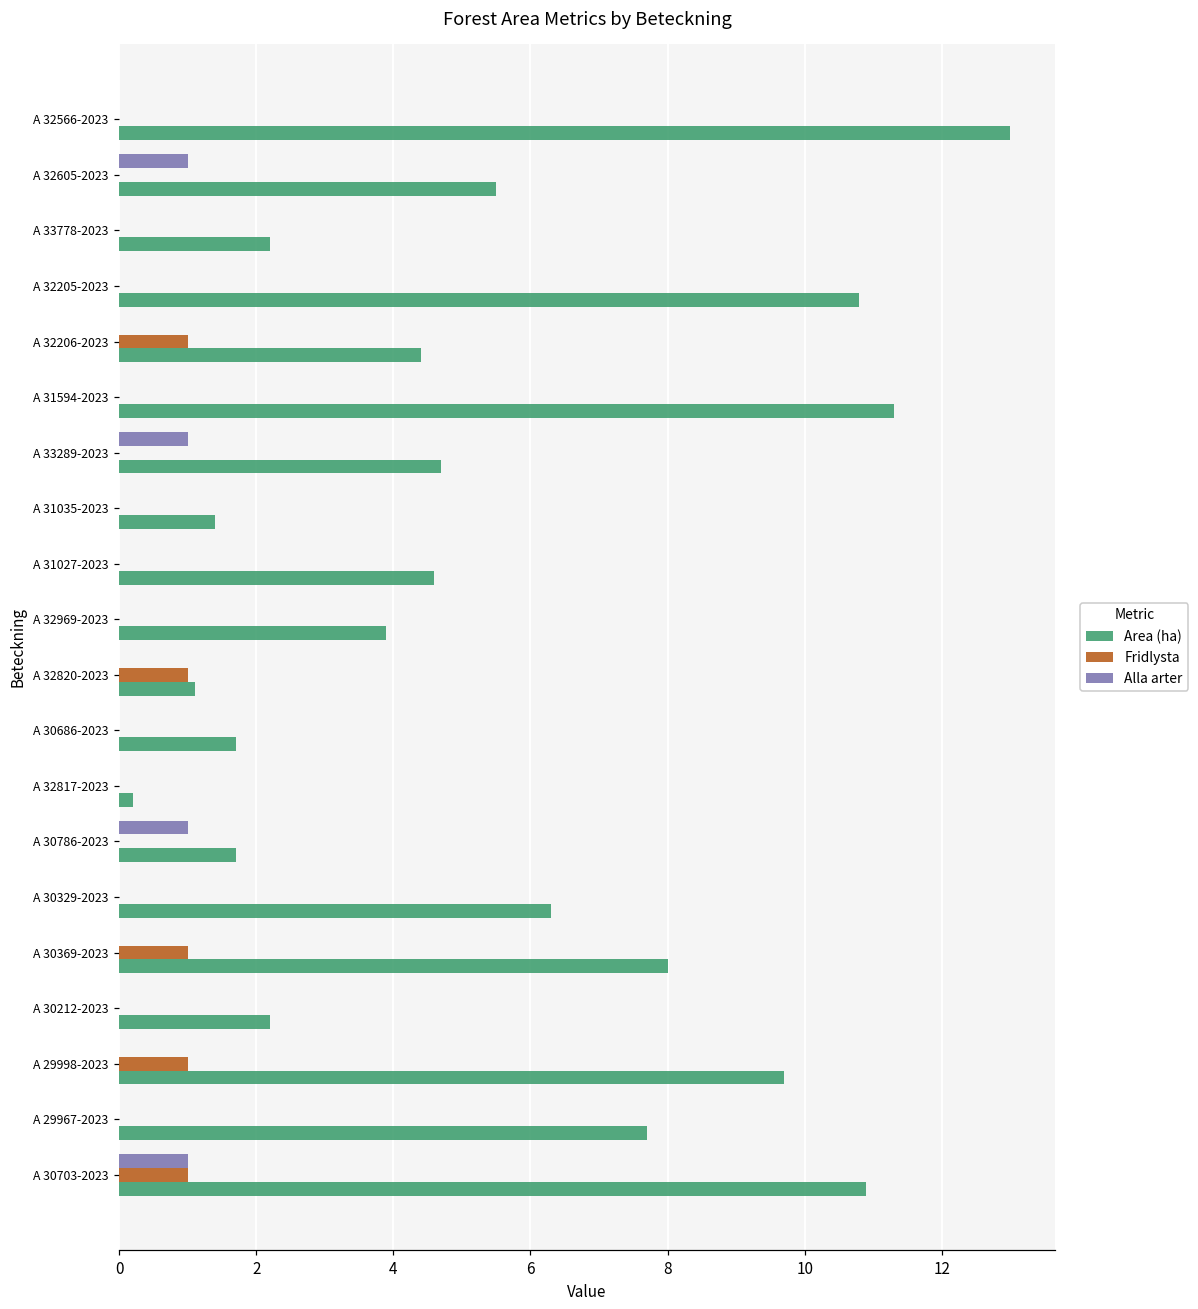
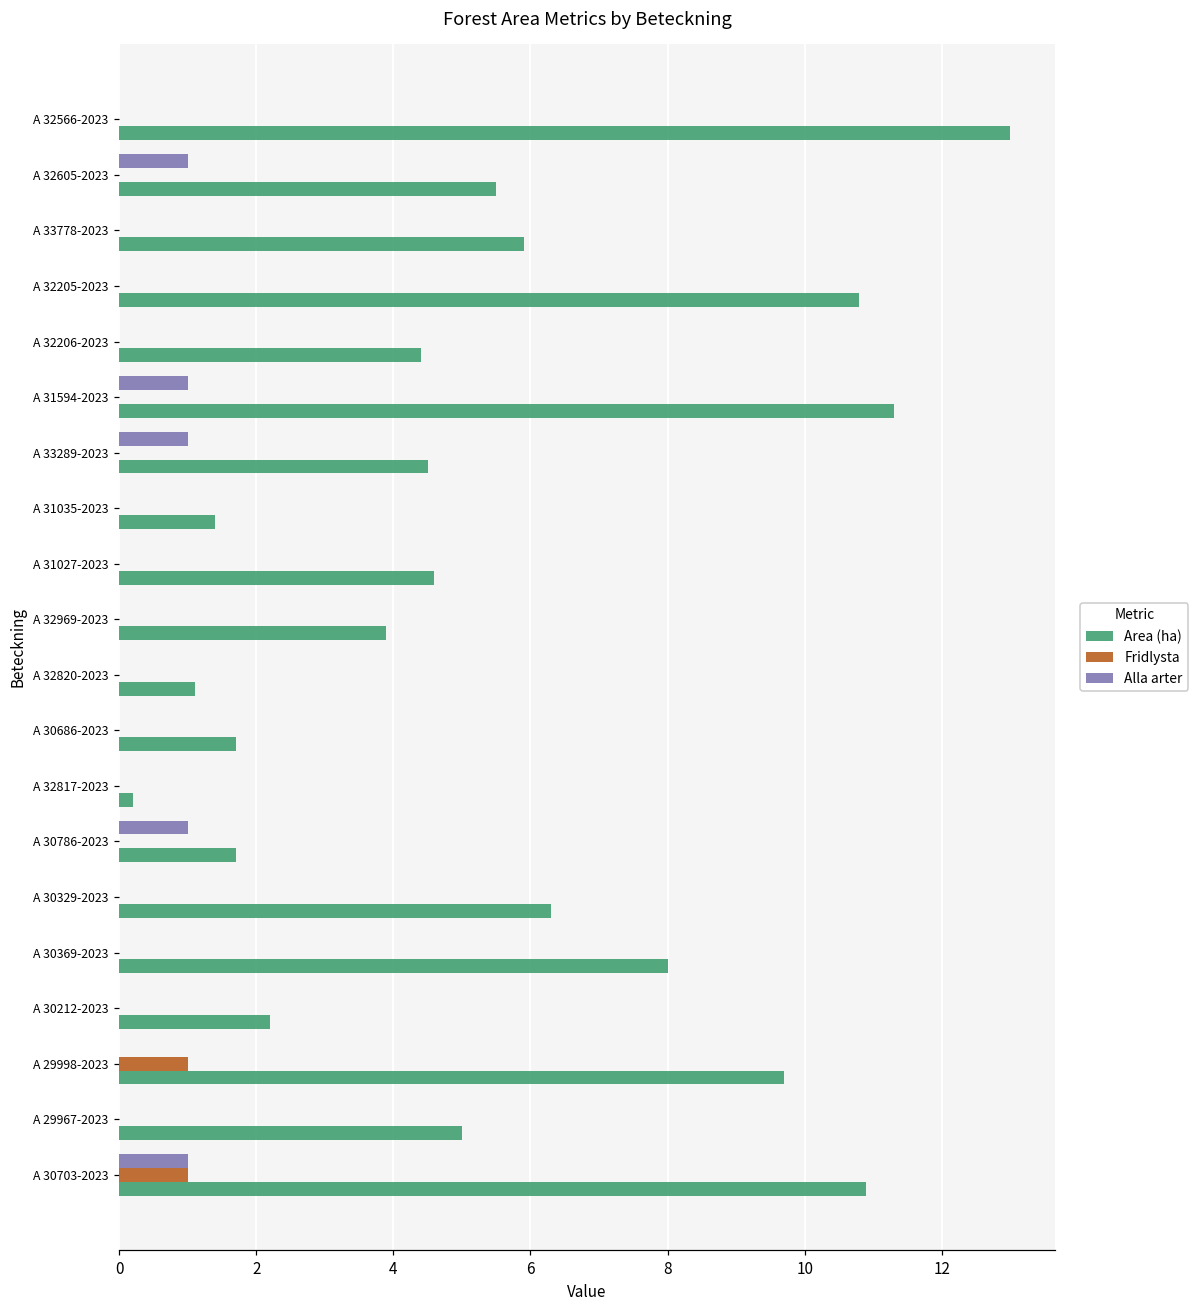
Area (ha), A 33778-2023: 2.2 -> 5.9
Fridlysta, A 32206-2023: 1 -> 0
Alla arter, A 31594-2023: 0 -> 1
Area (ha), A 33289-2023: 4.7 -> 4.5
Fridlysta, A 32820-2023: 1 -> 0
Fridlysta, A 30369-2023: 1 -> 0
Area (ha), A 29967-2023: 7.7 -> 5.0
